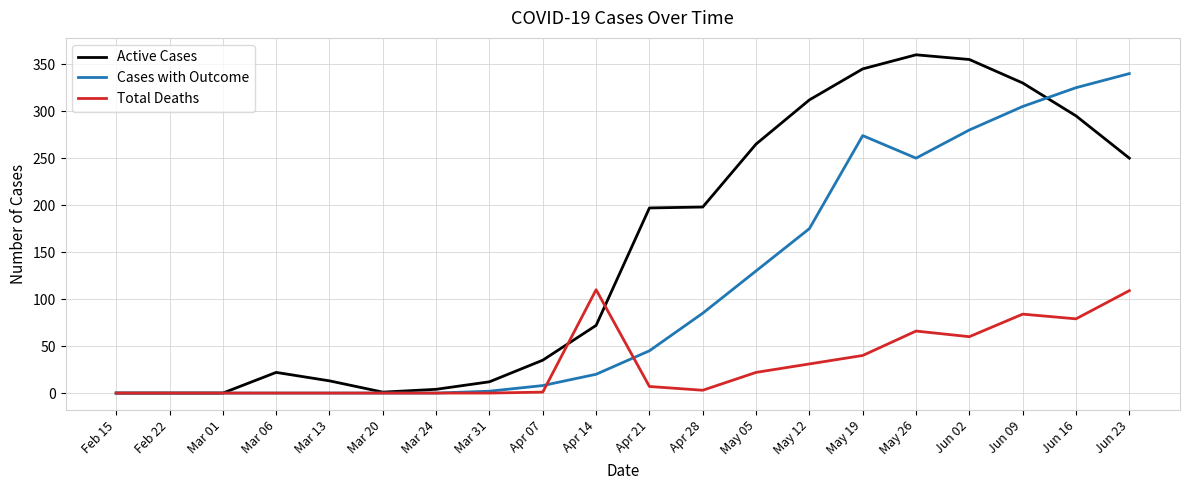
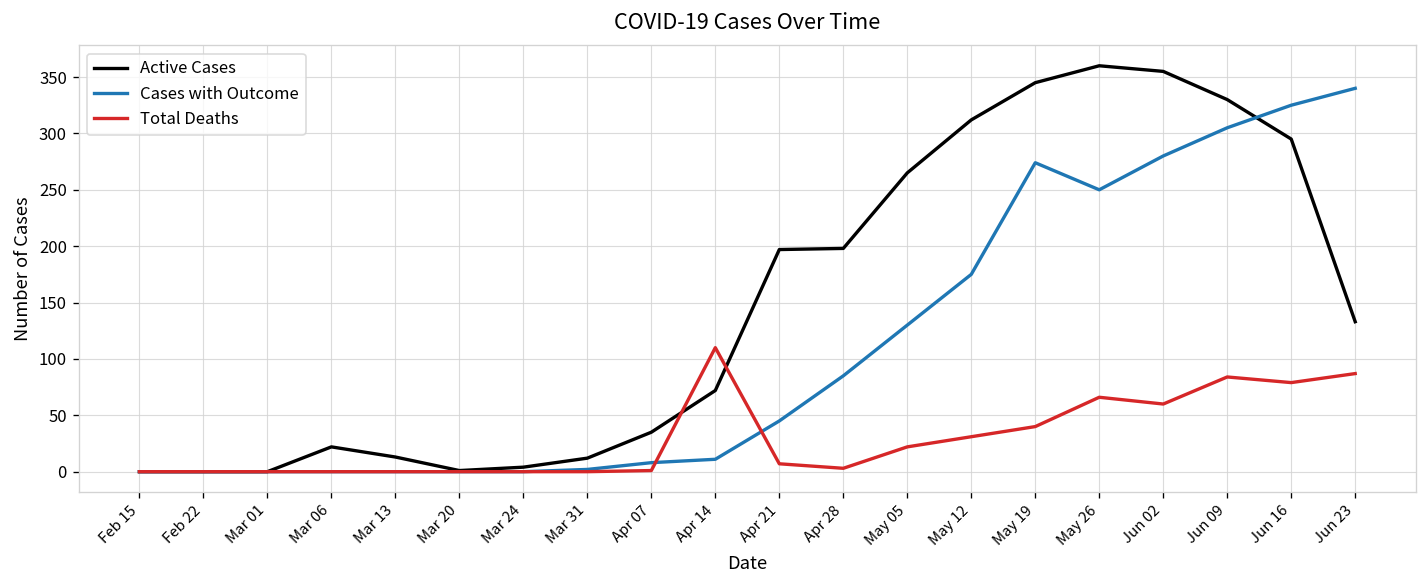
Cases with Outcome, Apr 14: 20 -> 10
Active Cases, Jun 23: 250 -> 130
Total Deaths, Jun 23: 110 -> 90
